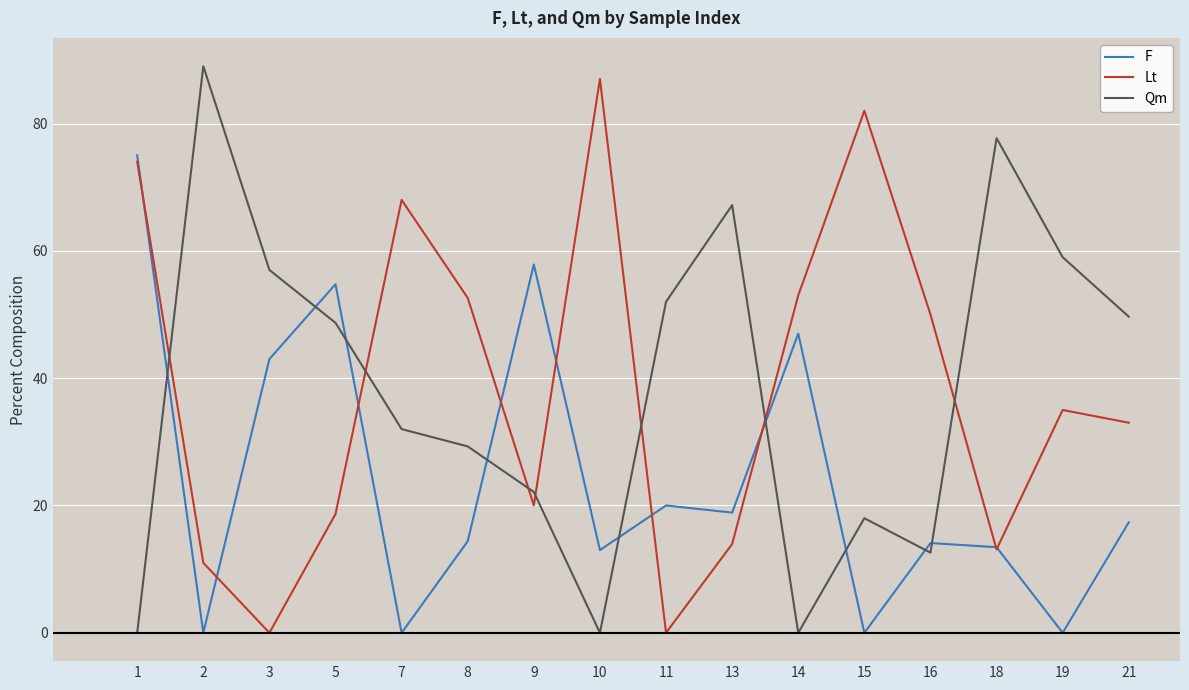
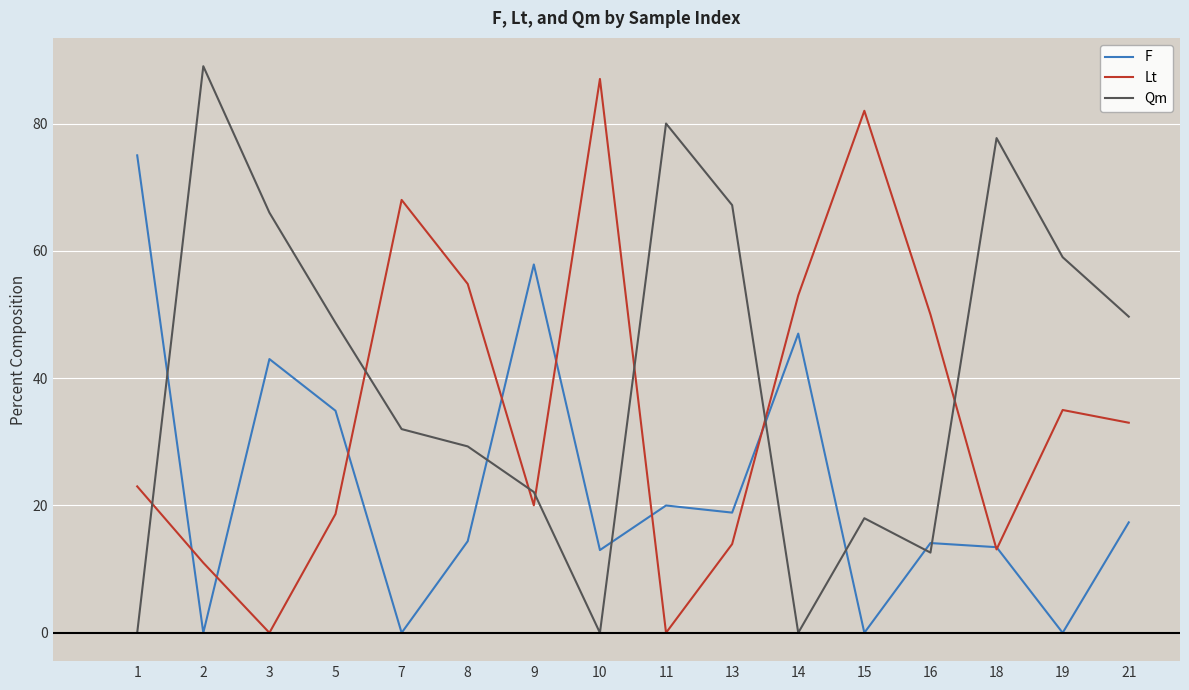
Lt, 1: 74 -> 23
Qm, 3: 57 -> 66
F, 5: 55 -> 35
Lt, 8: 53 -> 55
Qm, 11: 52 -> 80
